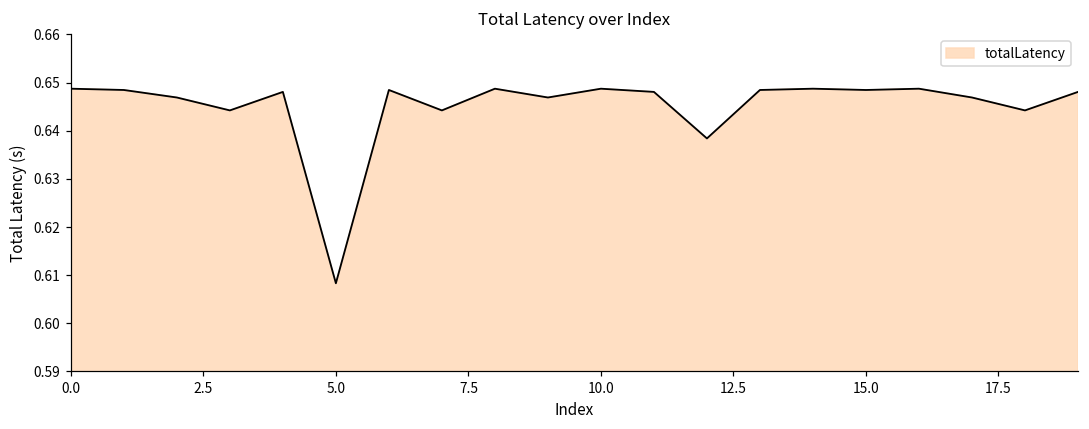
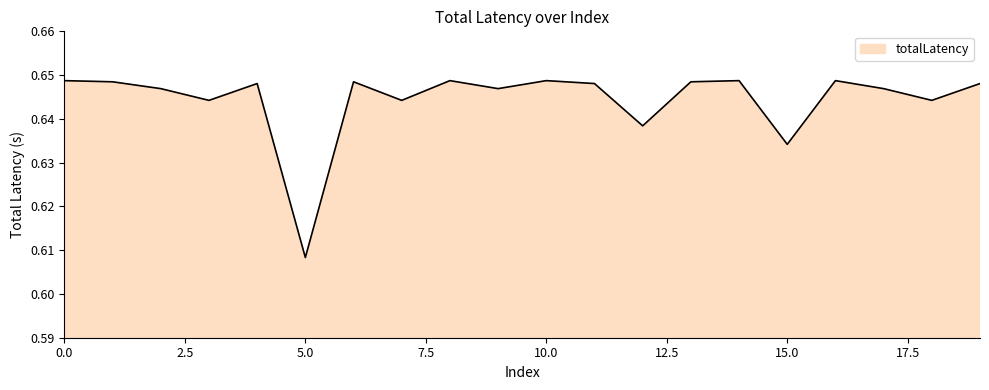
15.0: 0.648 -> 0.634
